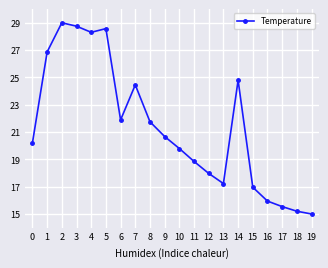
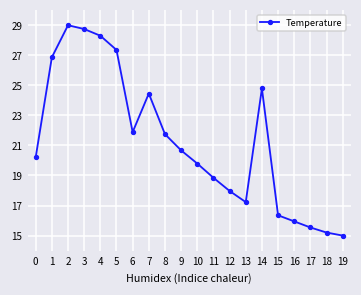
5: 28.6 -> 27.4
15: 17.0 -> 16.4
